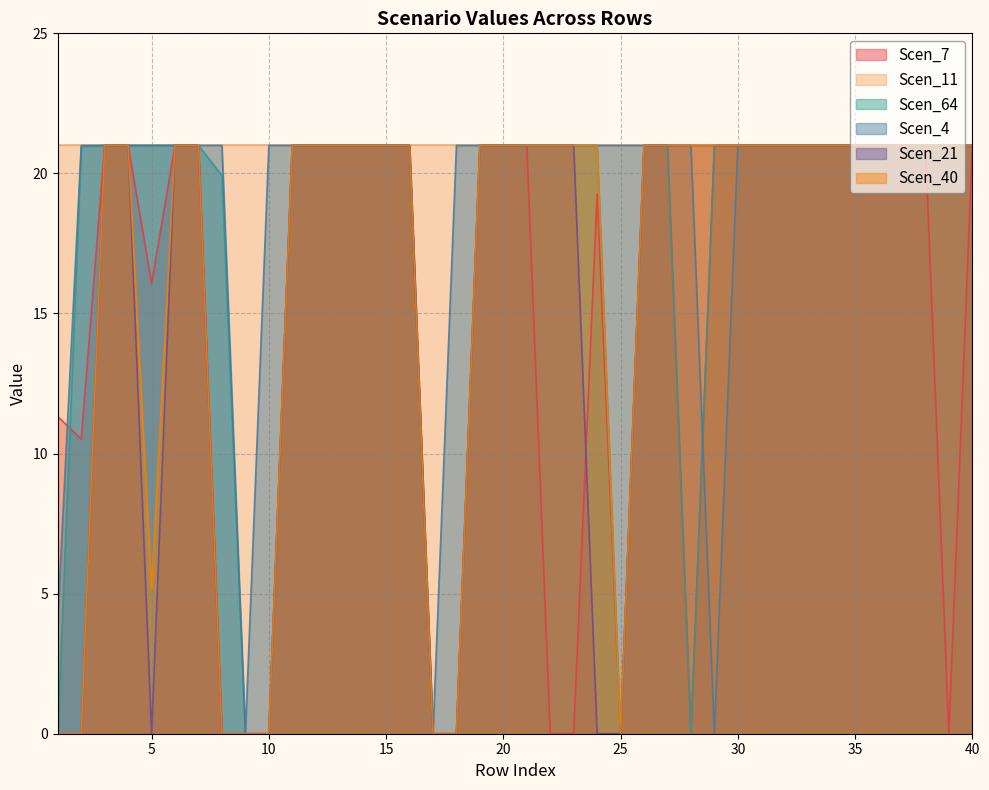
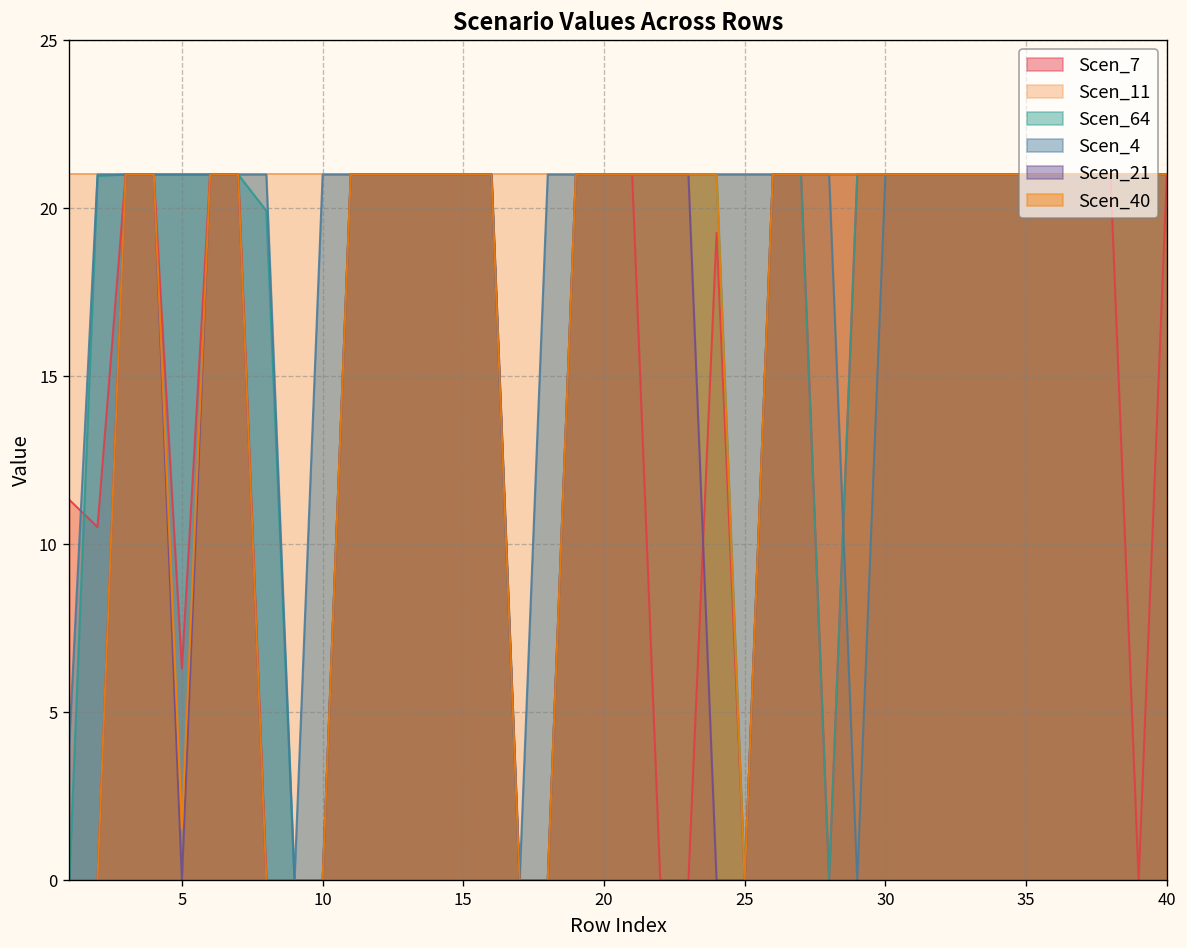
Scen_7, 5: 16.1 -> 6.3
Scen_40, 5: 5.1 -> 1.5
